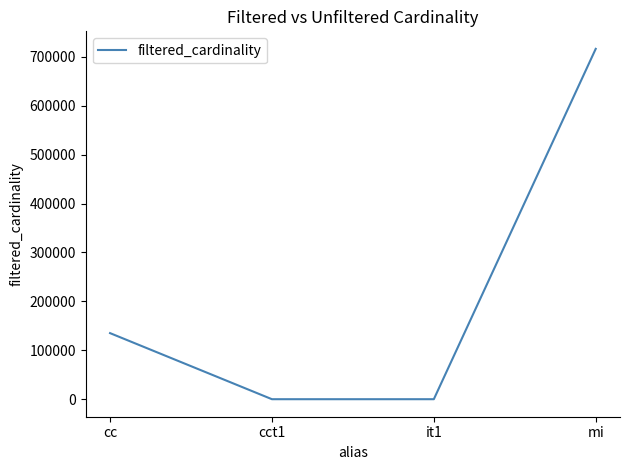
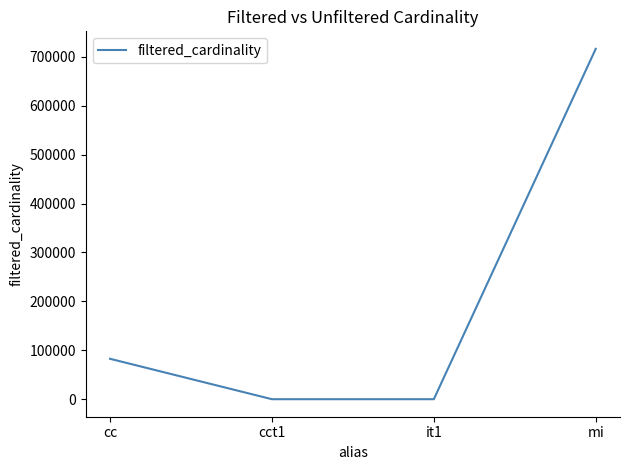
cc: 140000 -> 80000
